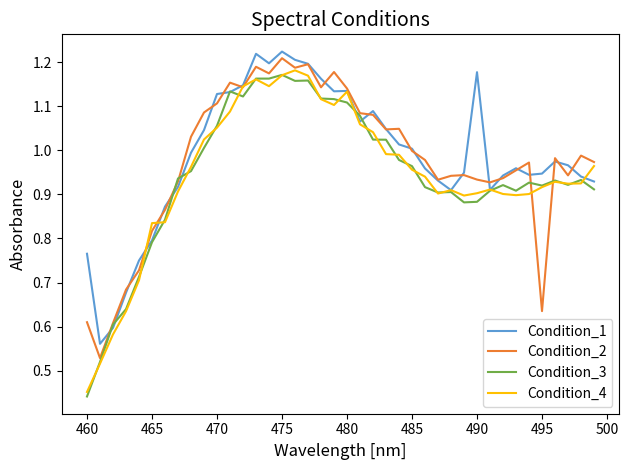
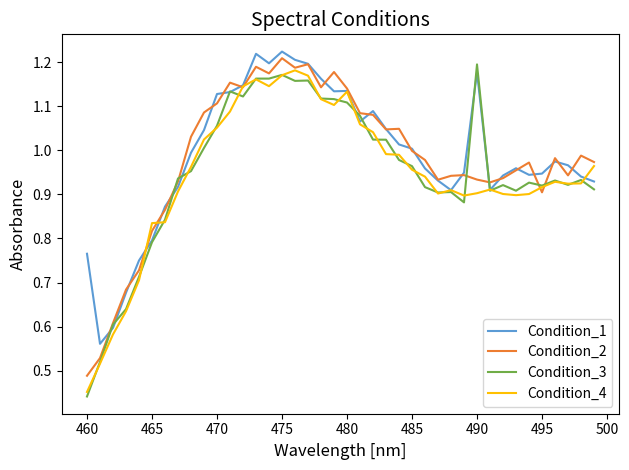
Condition_2, 460: 0.61 -> 0.49
Condition_3, 490: 0.88 -> 1.19
Condition_2, 495: 0.64 -> 0.90
